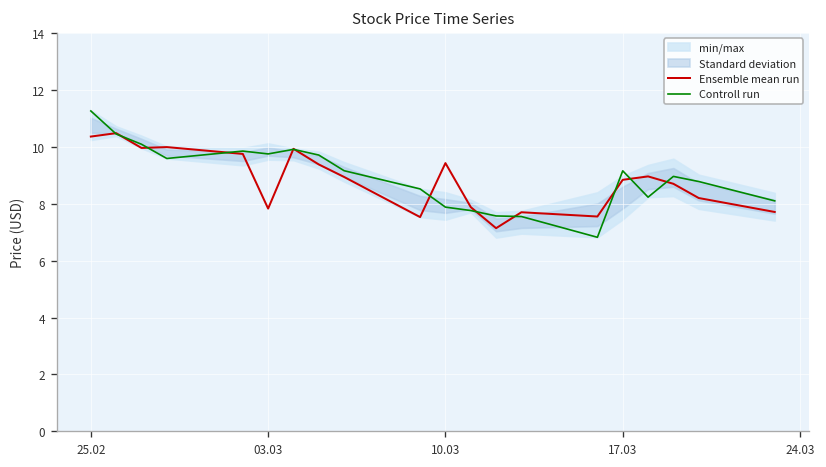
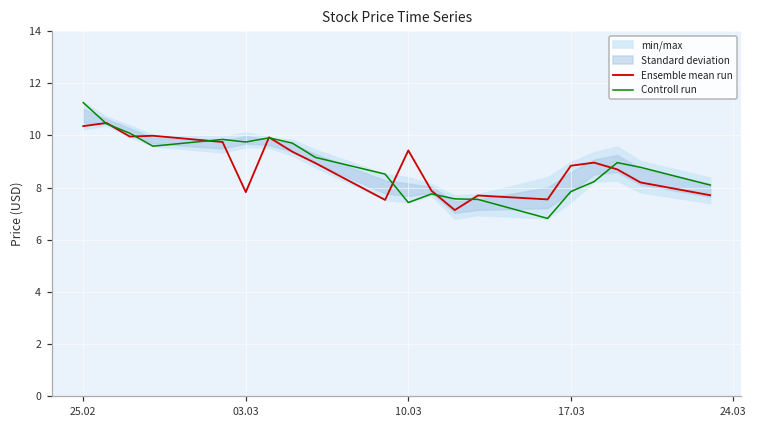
Controll run, 10.03: 7.9 -> 7.4
Controll run, 17.03: 9.2 -> 7.8
